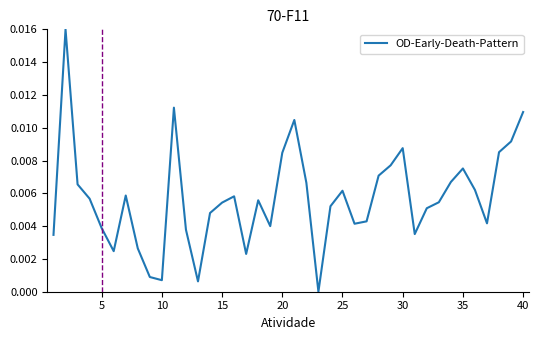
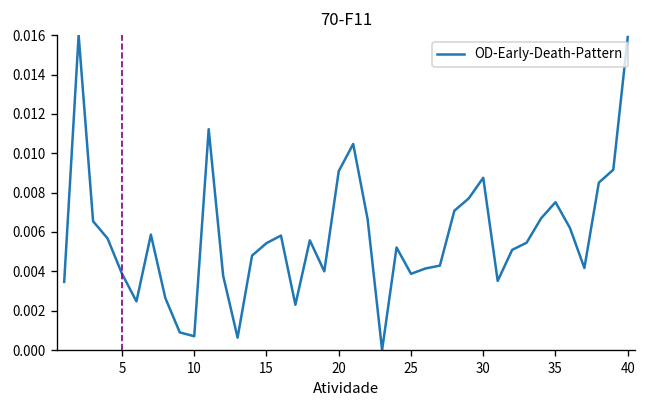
20: 0.0085 -> 0.0091
25: 0.0062 -> 0.0039
40: 0.0110 -> 0.0159
